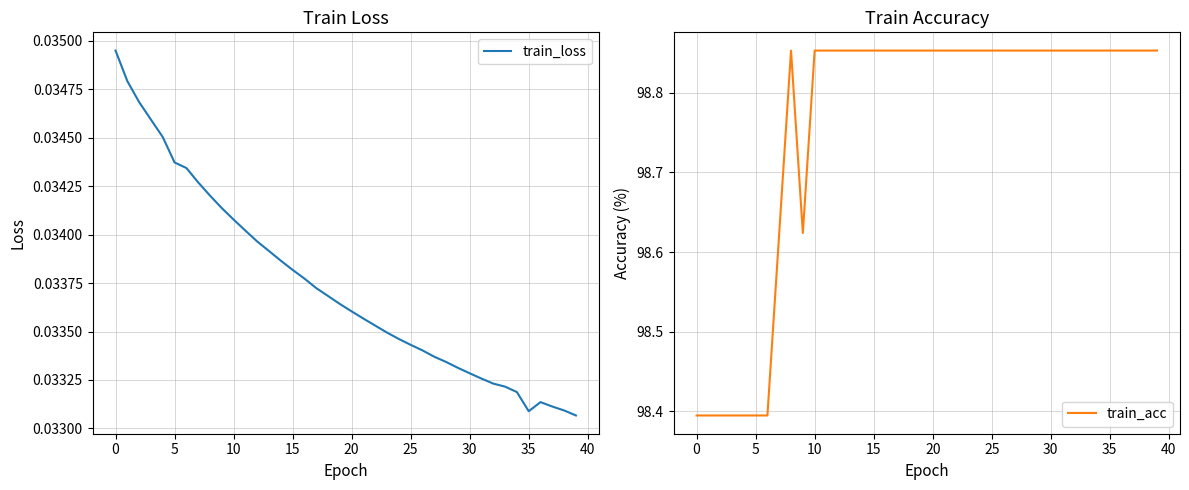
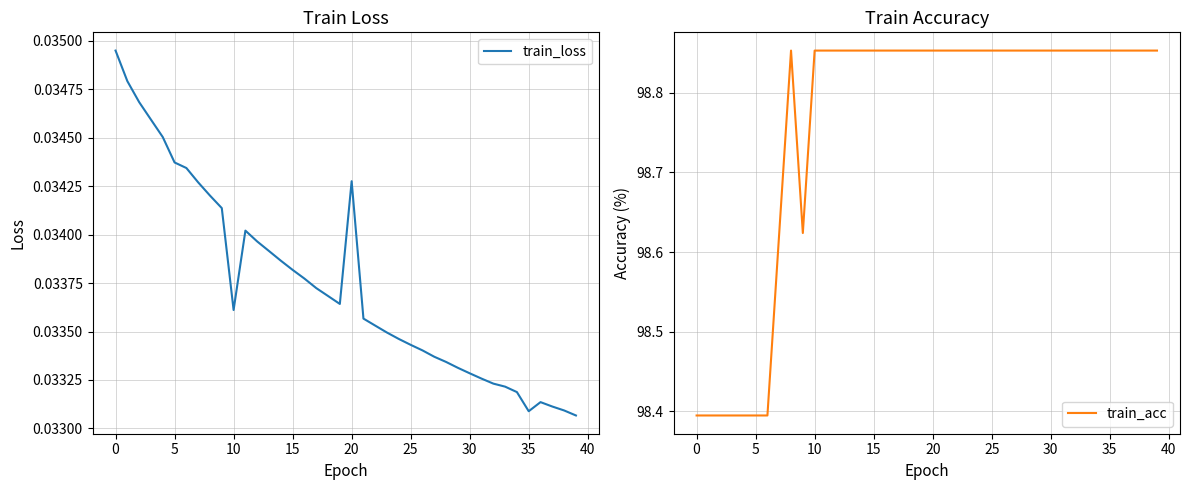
Train Loss, 10: 0.03408 -> 0.03361
Train Loss, 20: 0.03360 -> 0.03428
